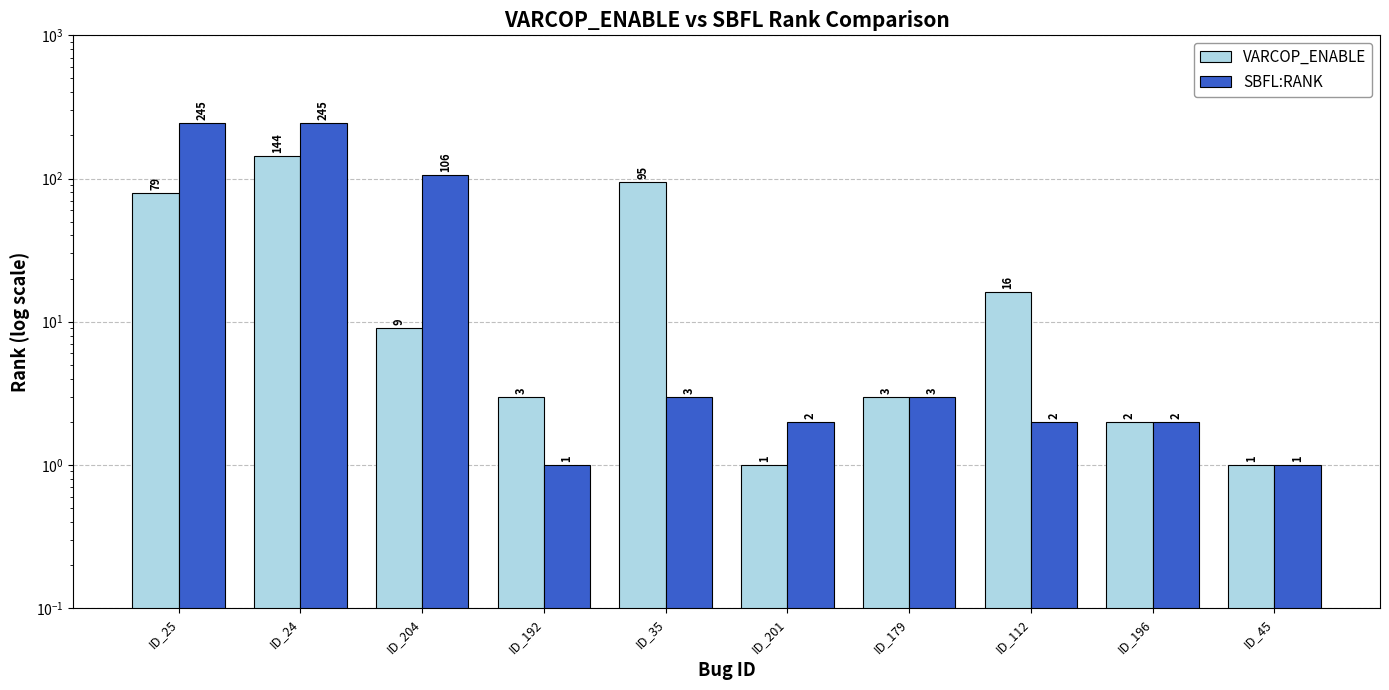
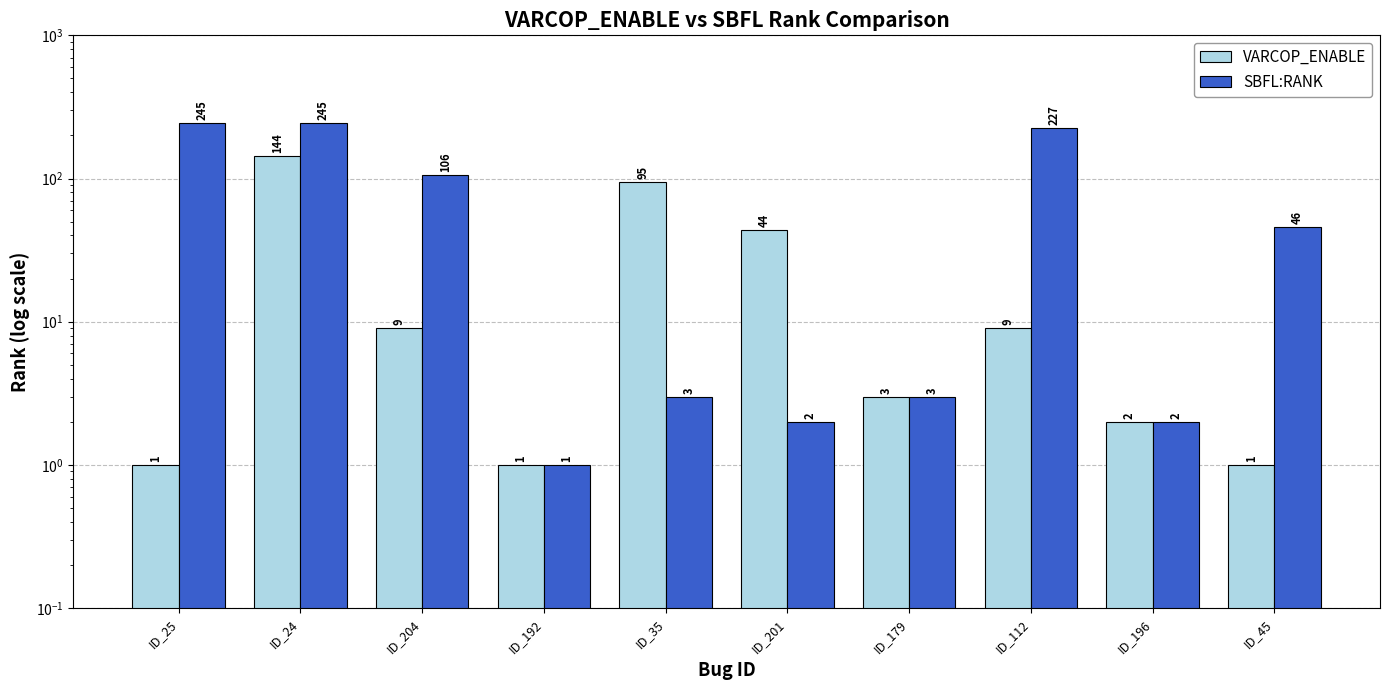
VARCOP_ENABLE, ID_25: 79 -> 1
VARCOP_ENABLE, ID_192: 3 -> 1
VARCOP_ENABLE, ID_201: 1 -> 44
VARCOP_ENABLE, ID_112: 16 -> 9
SBFL:RANK, ID_112: 2 -> 227
SBFL:RANK, ID_45: 1 -> 46
